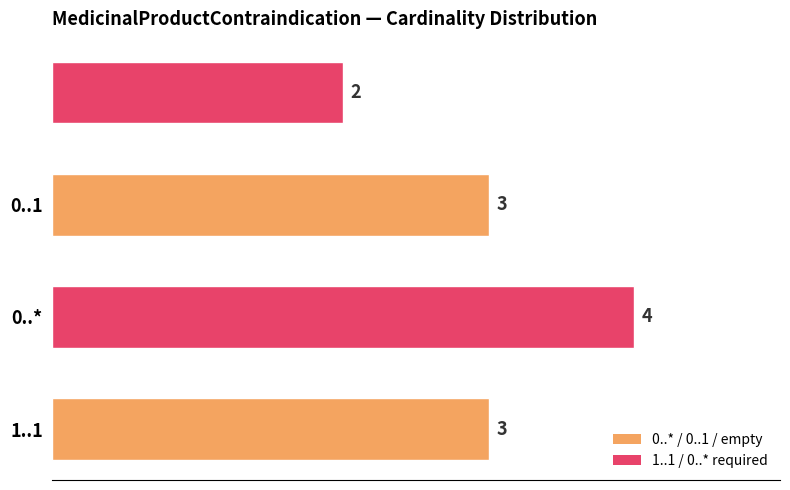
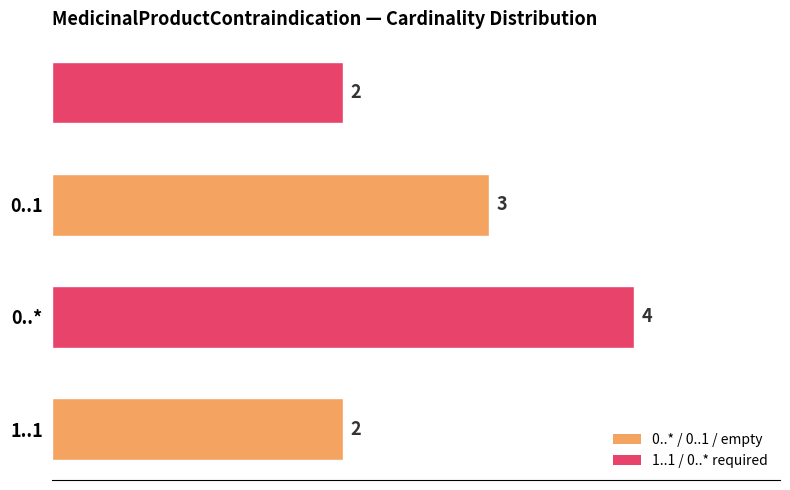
1..1: 3 -> 2
